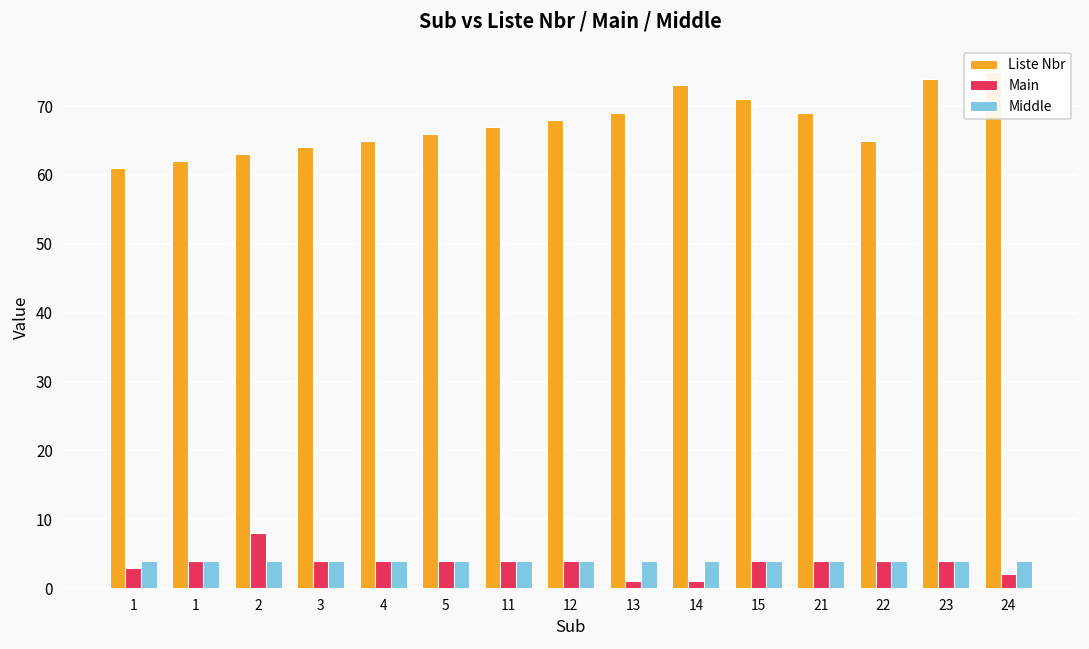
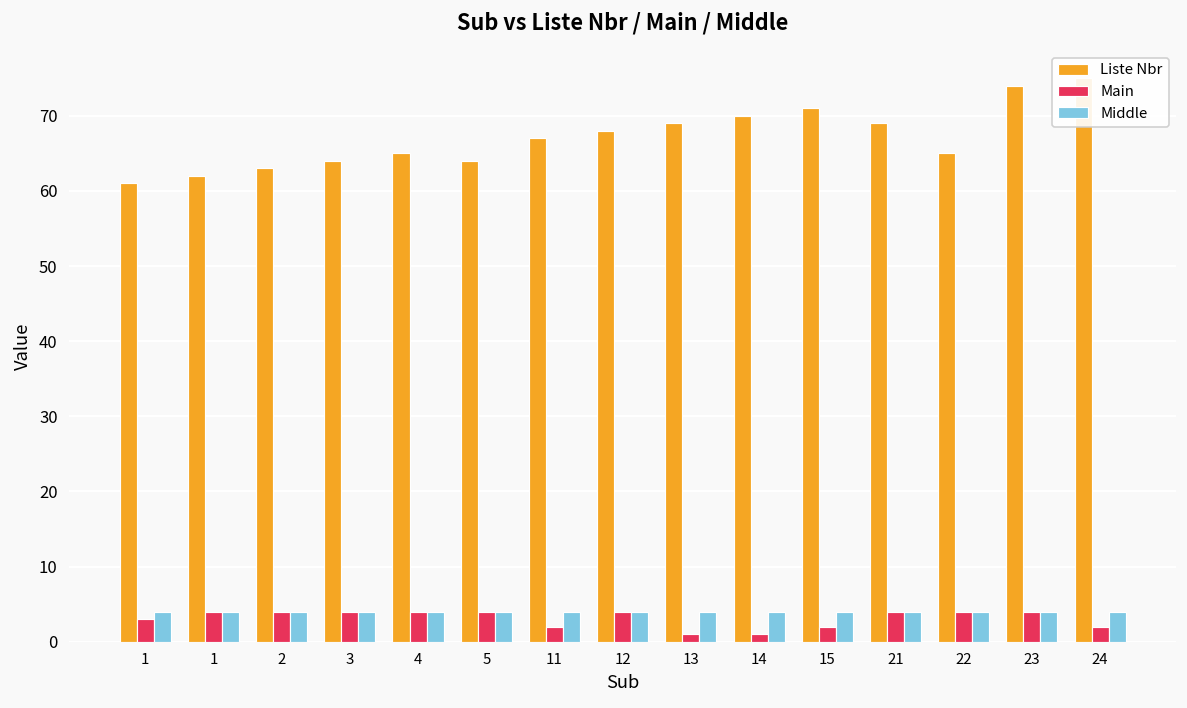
Main, 2: 8 -> 4
Liste Nbr, 5: 66 -> 64
Main, 11: 4 -> 2
Liste Nbr, 14: 73 -> 70
Main, 15: 4 -> 2
